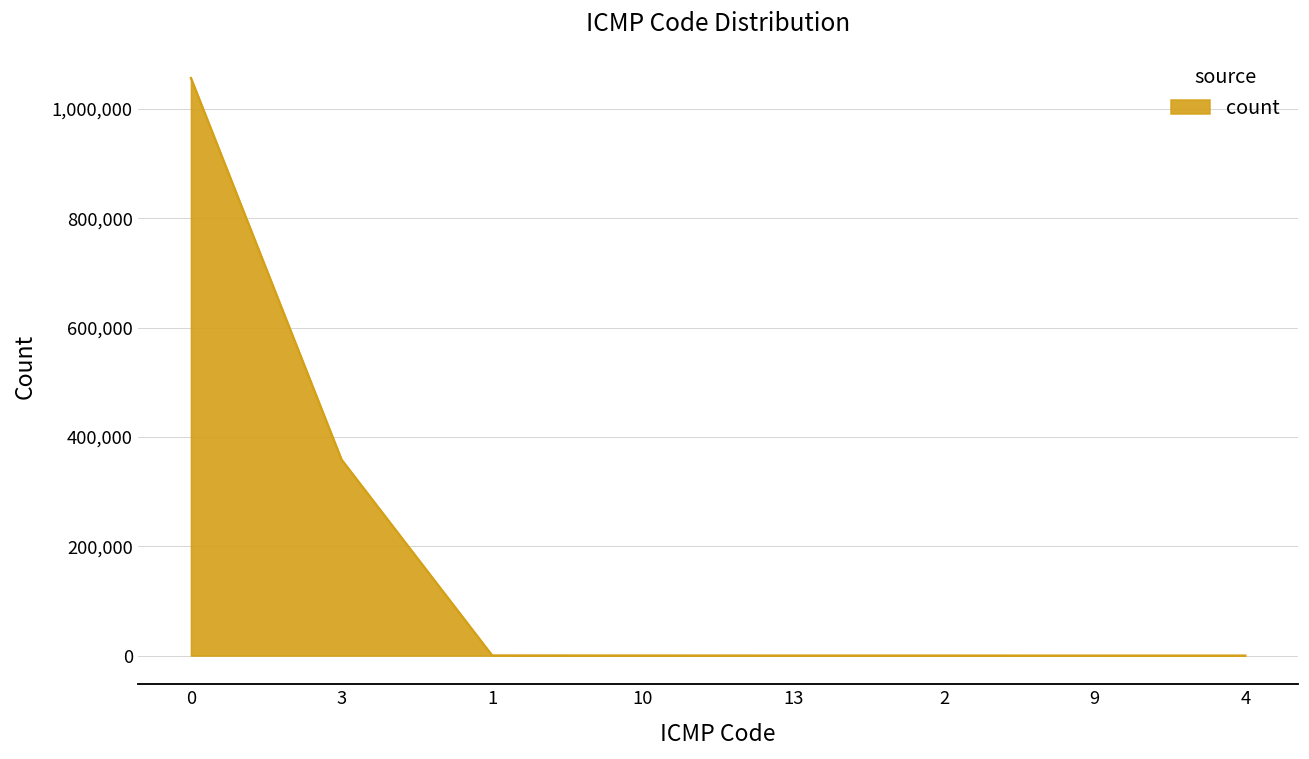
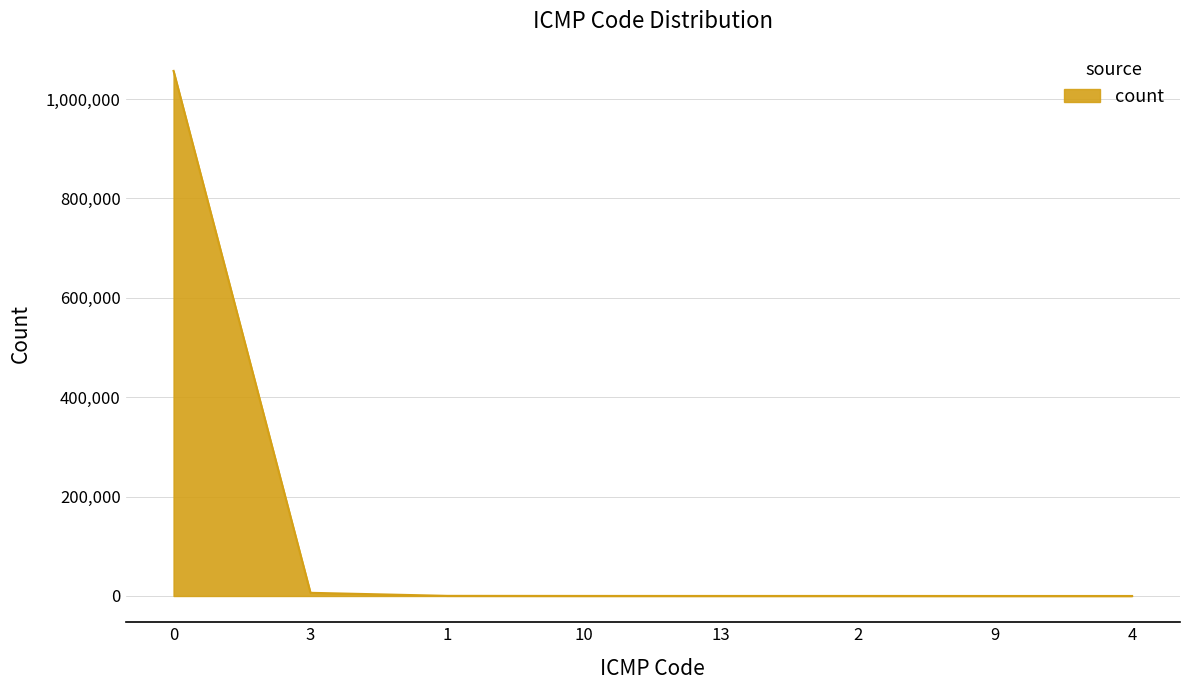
3: 360,000 -> 10,000
